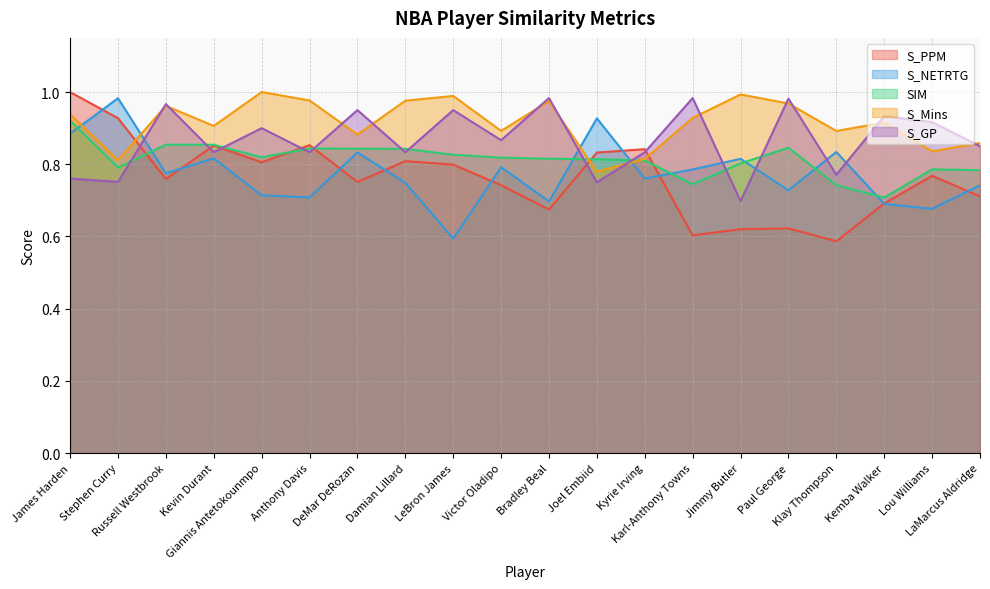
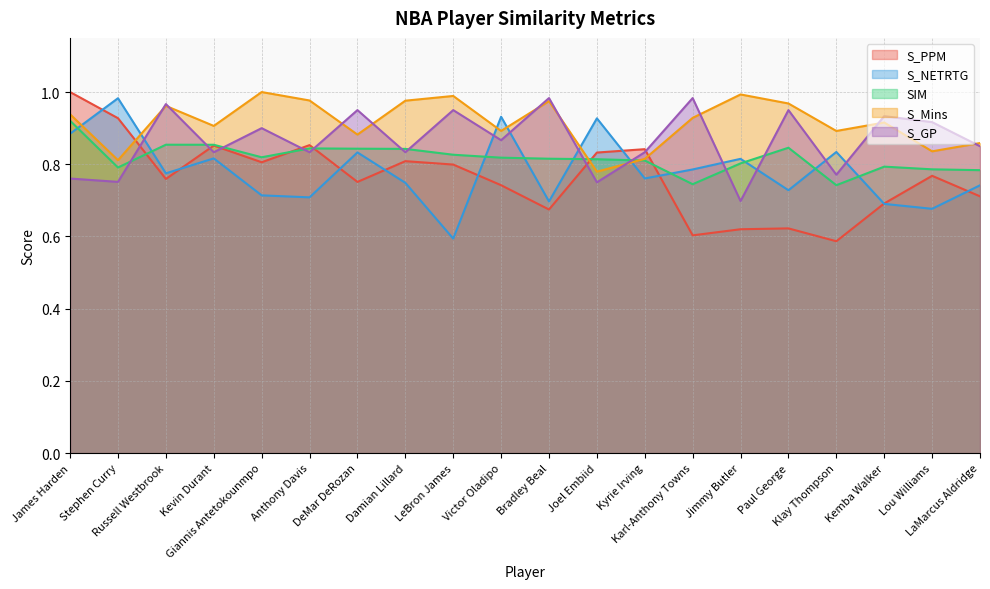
S_NETRTG, Victor Oladipo: 0.79 -> 0.93
S_GP, Paul George: 0.98 -> 0.95
SIM, Kemba Walker: 0.71 -> 0.79
